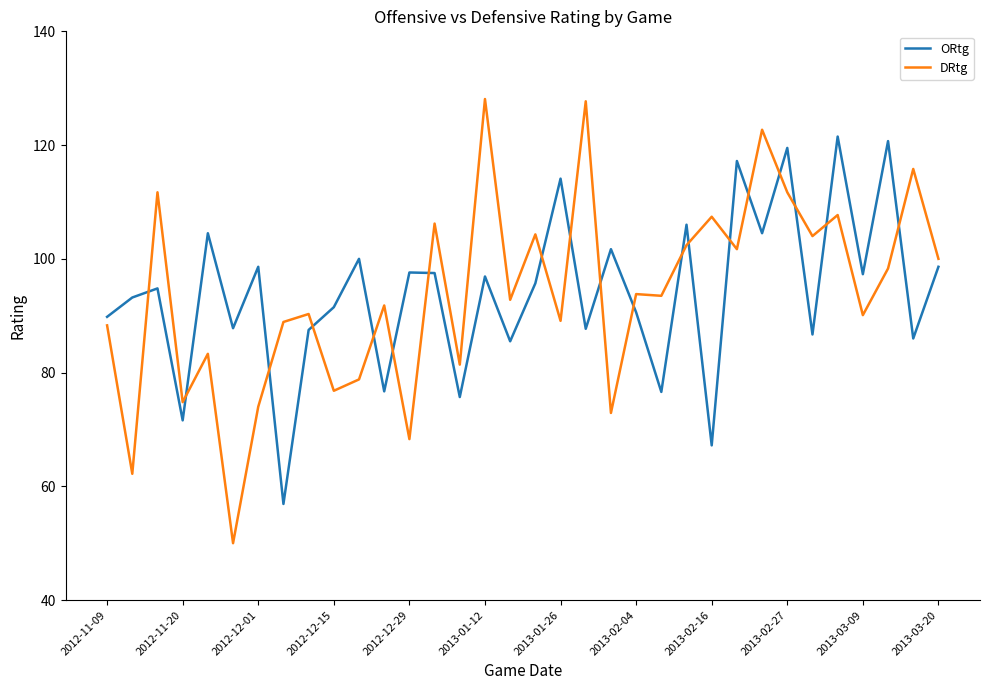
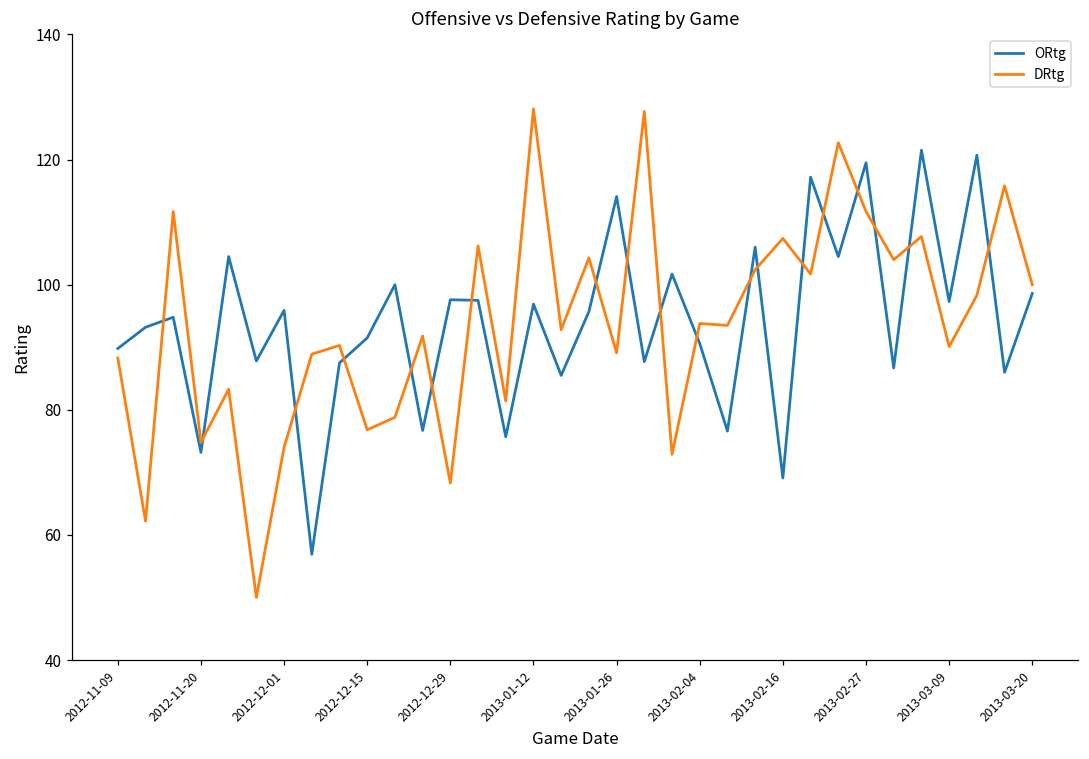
ORtg, 2012-11-20: 72 -> 73
ORtg, 2012-12-01: 99 -> 96
ORtg, 2013-02-16: 67 -> 69
